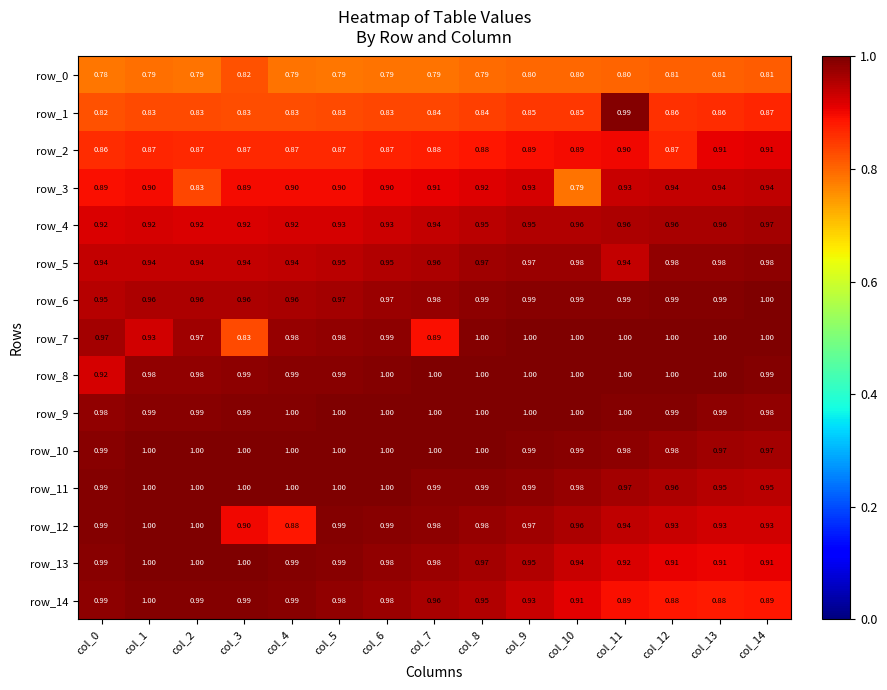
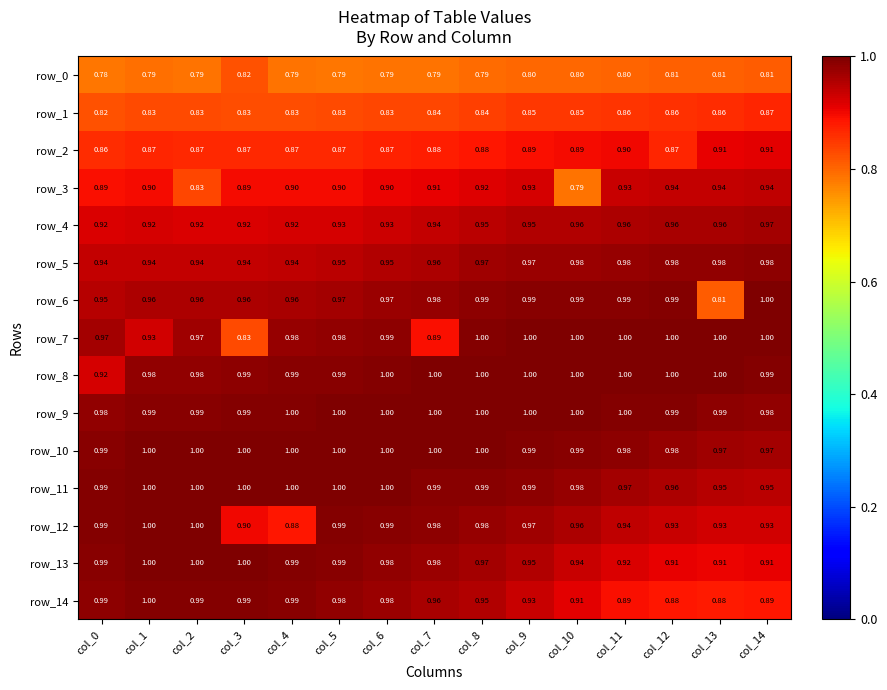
row_1, col_11: 0.99 -> 0.86
row_5, col_11: 0.94 -> 0.98
row_6, col_13: 0.99 -> 0.81
